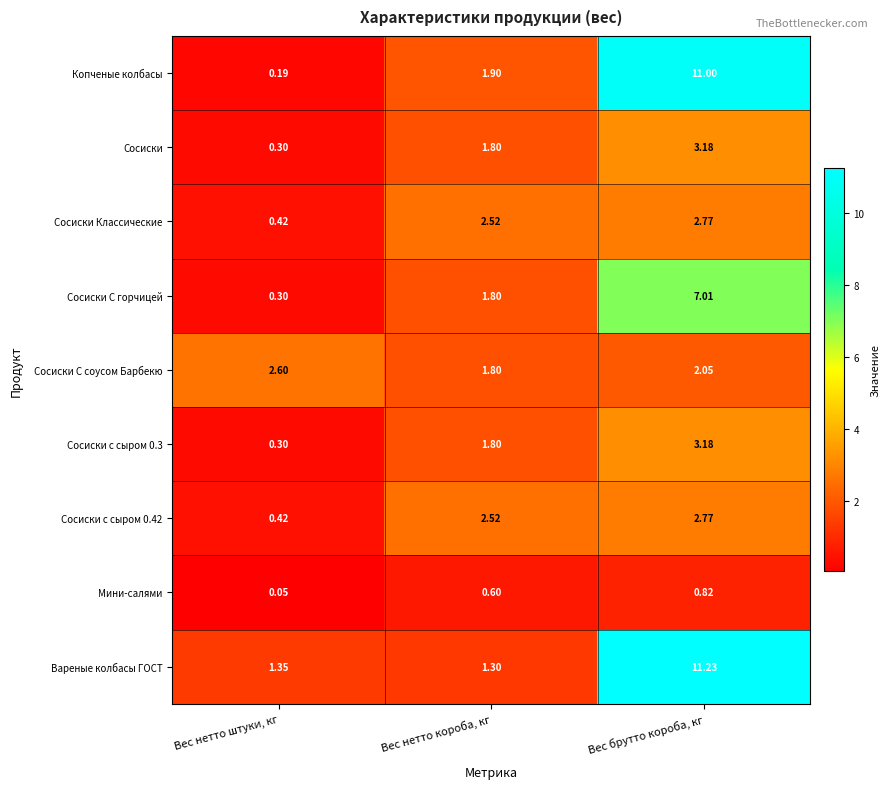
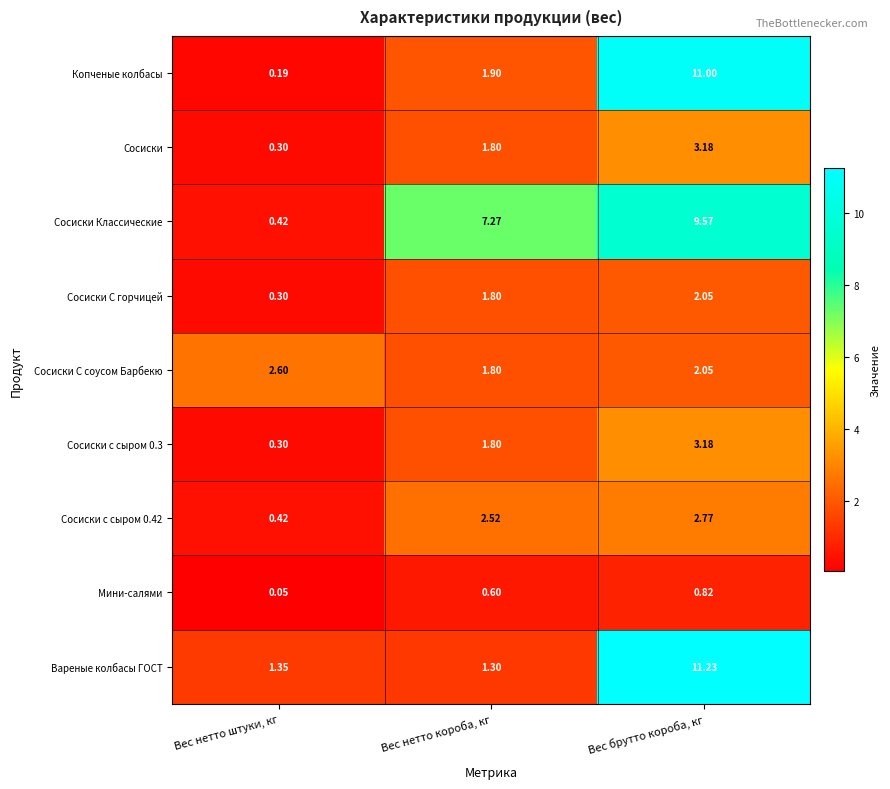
Сосиски Классические, Вес нетто короба, кг: 2.52 -> 7.27
Сосиски Классические, Вес брутто короба, кг: 2.77 -> 9.57
Сосиски С горчицей, Вес брутто короба, кг: 7.01 -> 2.05
